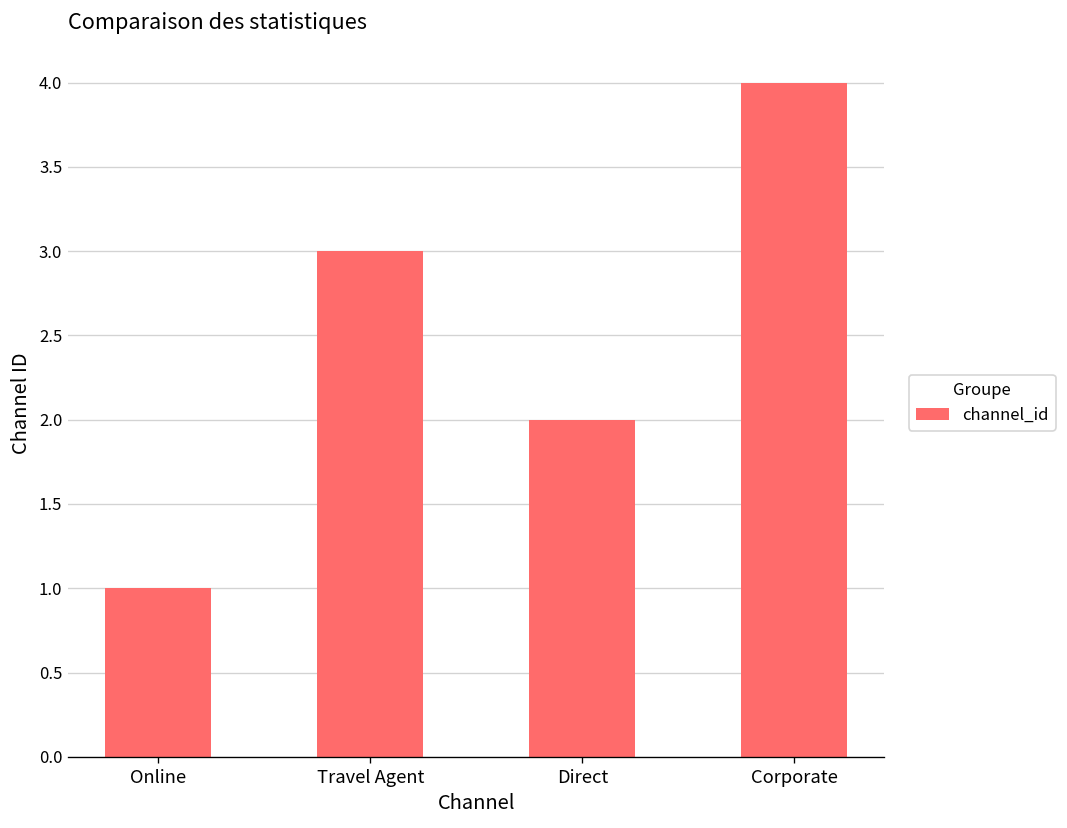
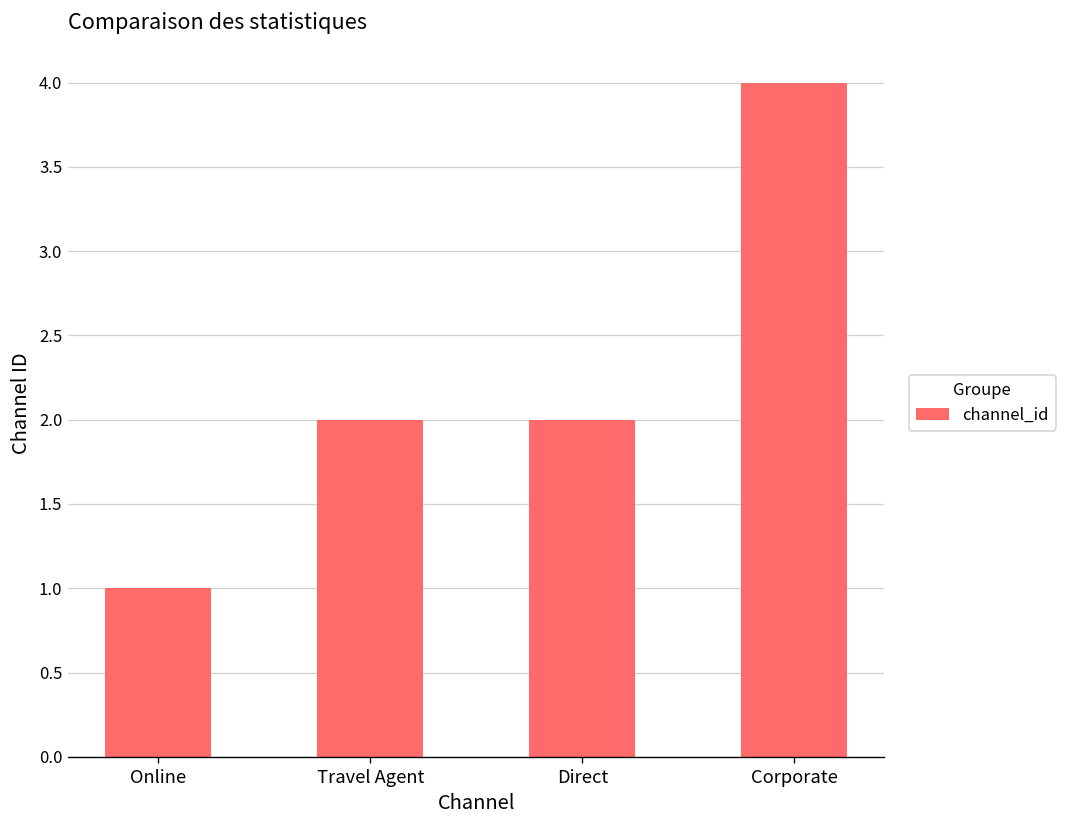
Travel Agent: 3 -> 2
